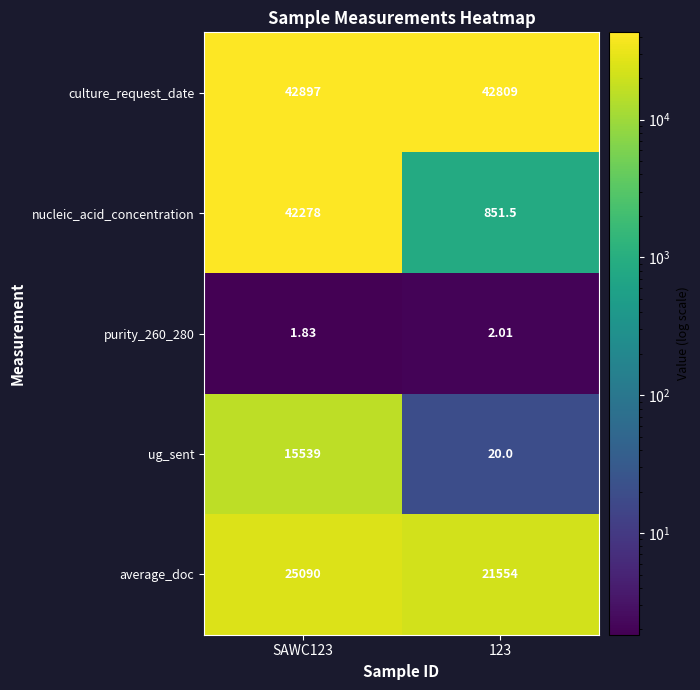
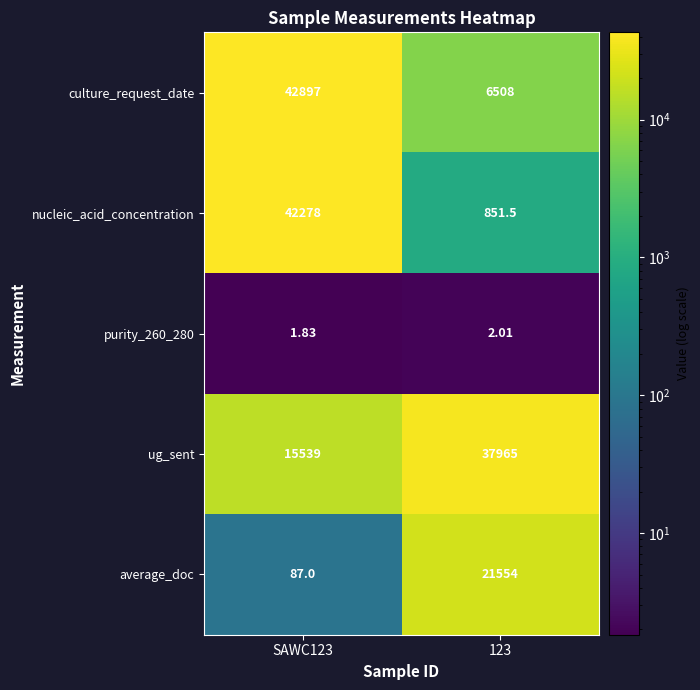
culture_request_date, 123: 42809 -> 6508
ug_sent, 123: 20.0 -> 37965
average_doc, SAWC123: 25090 -> 87.0
